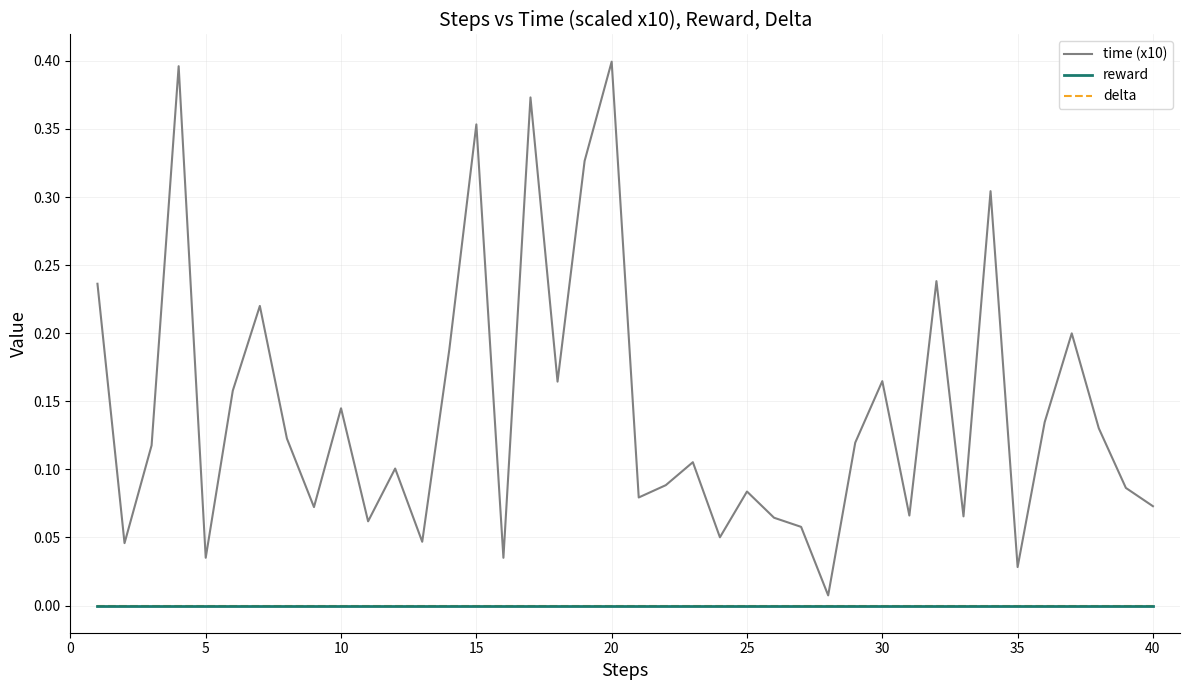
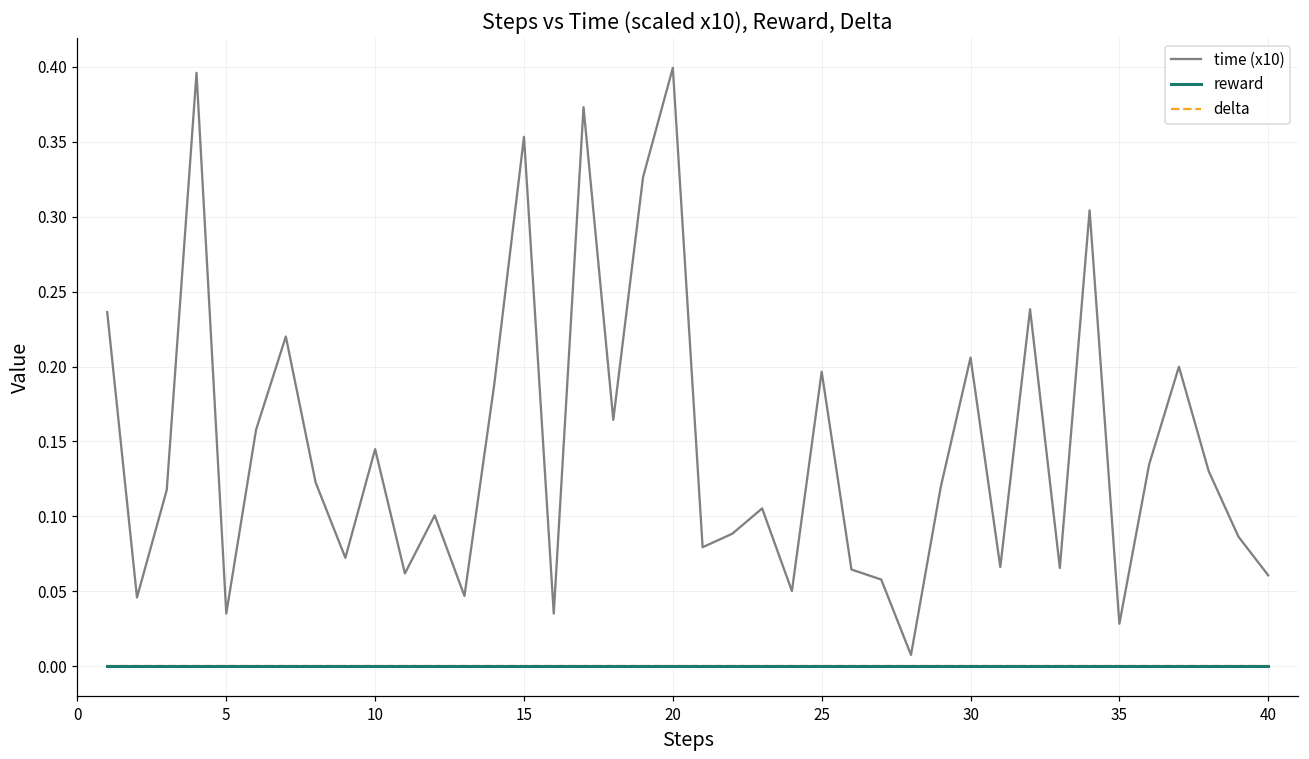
time (x10), 25: 0.084 -> 0.197
time (x10), 30: 0.165 -> 0.206
time (x10), 40: 0.073 -> 0.061
